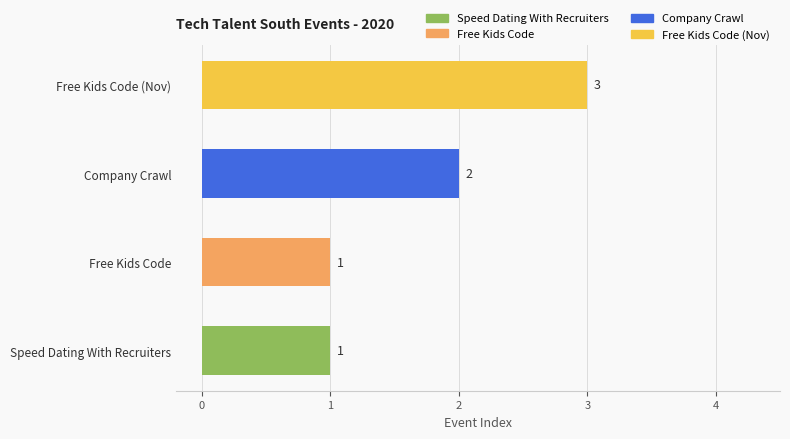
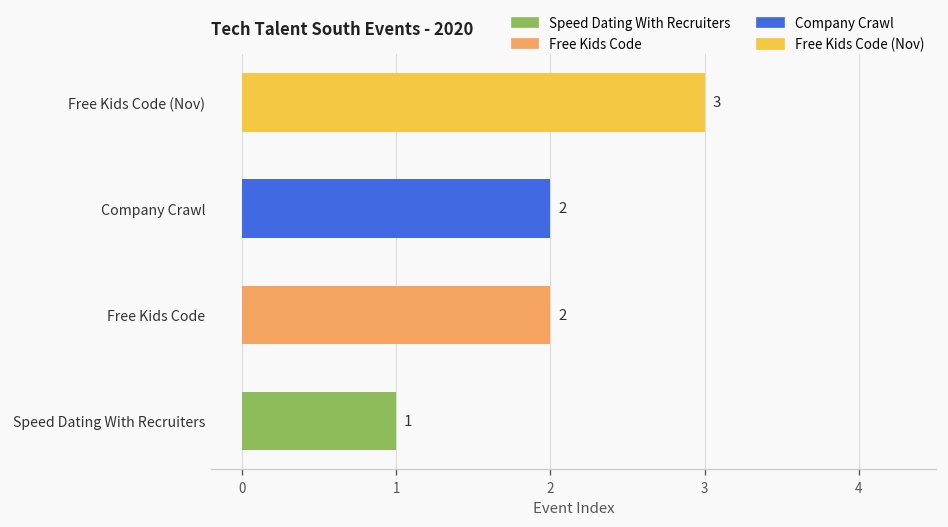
Free Kids Code: 1 -> 2
